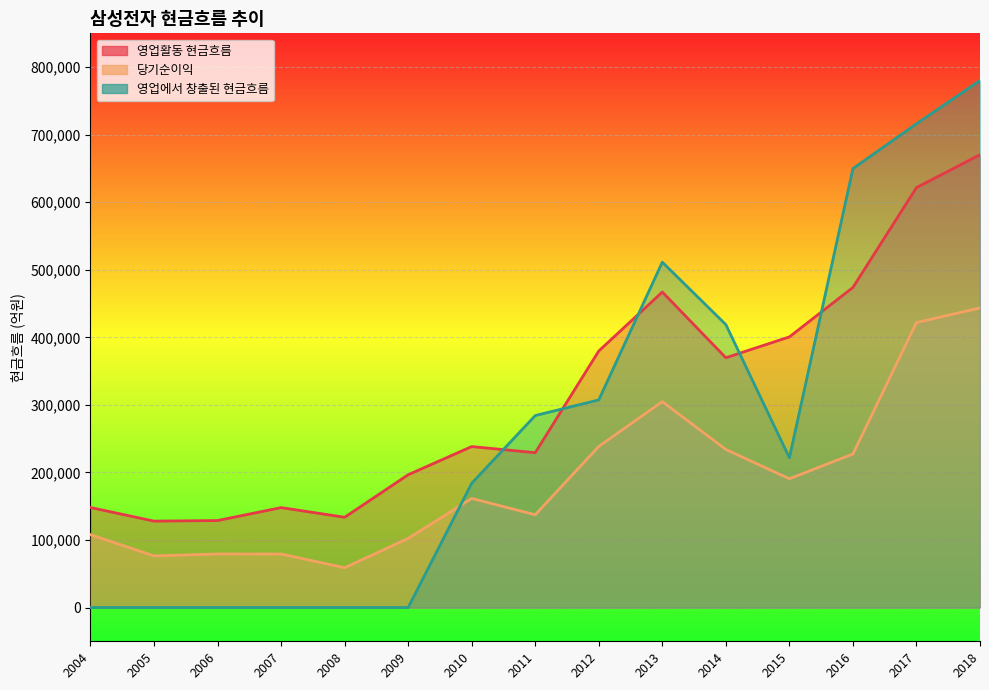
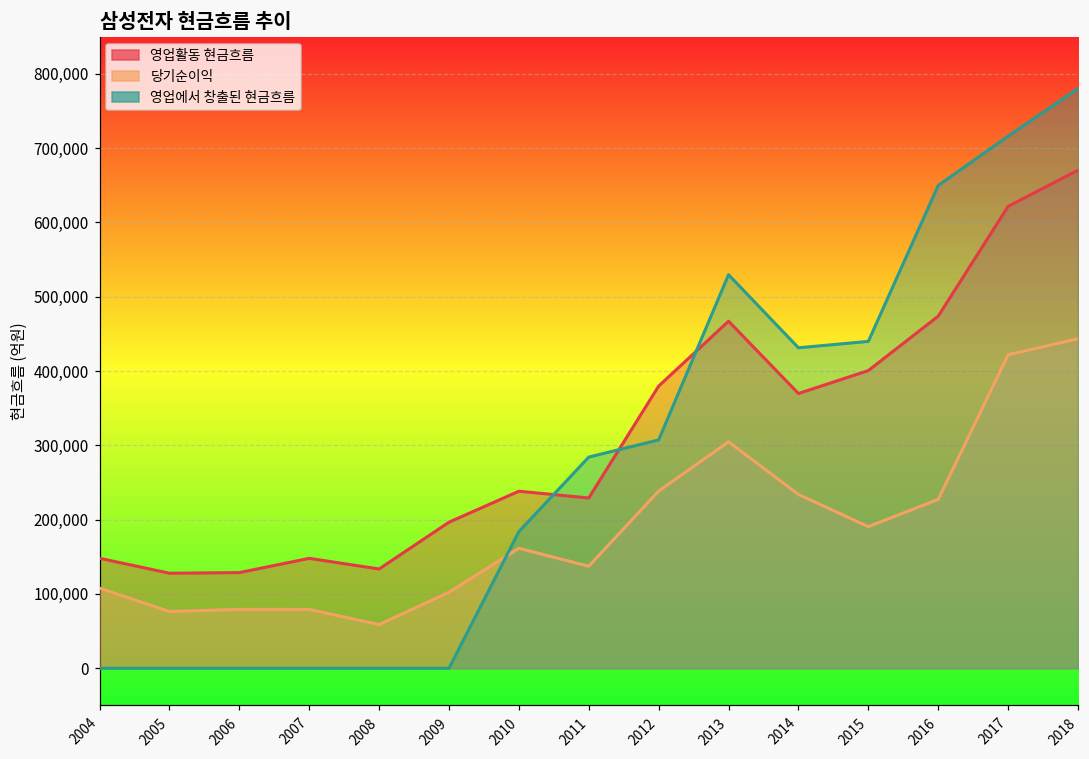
영업에서 창출된 현금흐름, 2013: 510,000 -> 530,000
영업에서 창출된 현금흐름, 2014: 420,000 -> 430,000
영업에서 창출된 현금흐름, 2015: 220,000 -> 440,000
